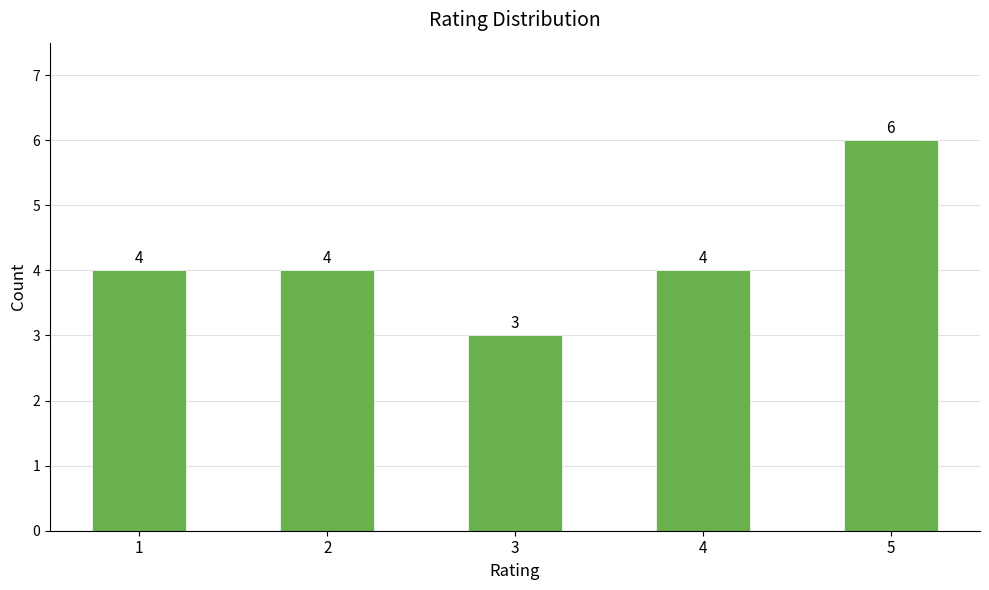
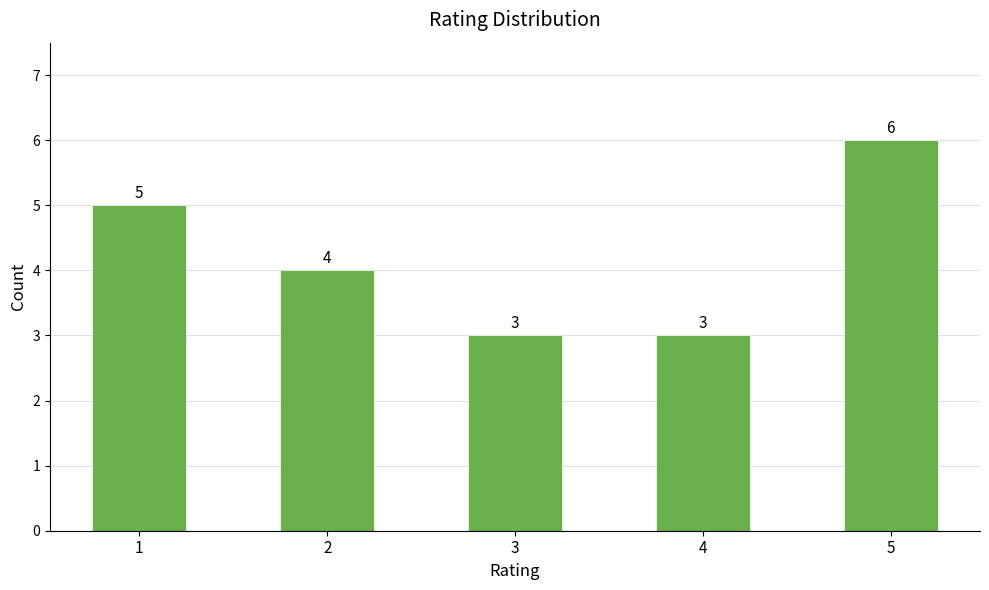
1: 4 -> 5
4: 4 -> 3
